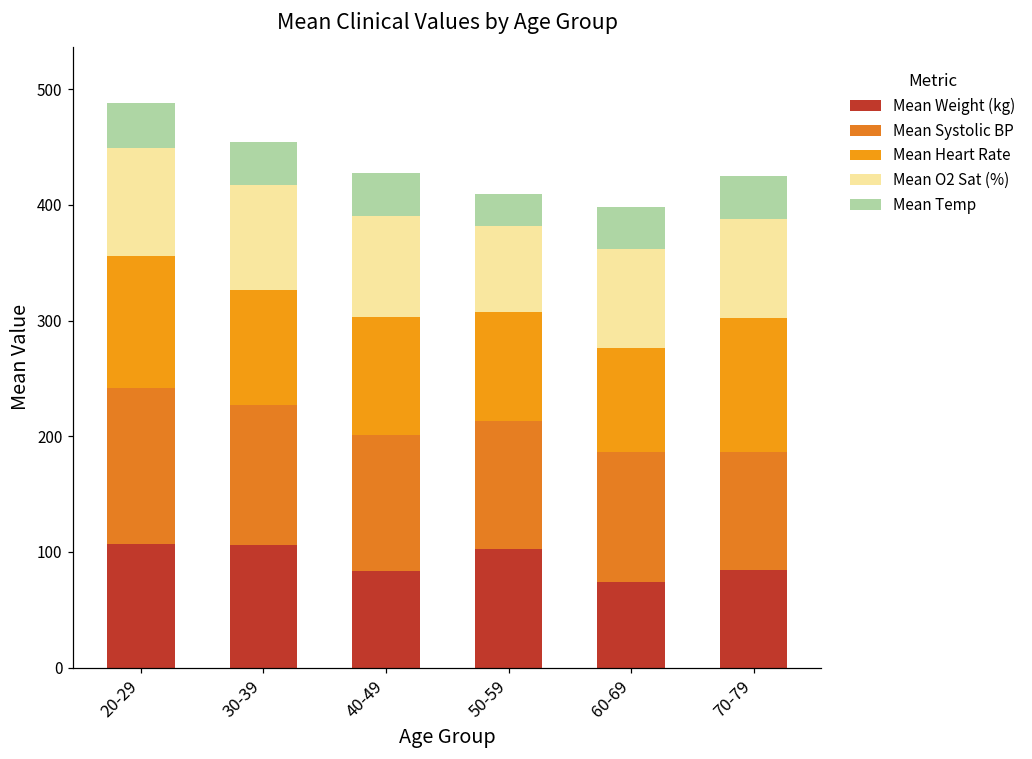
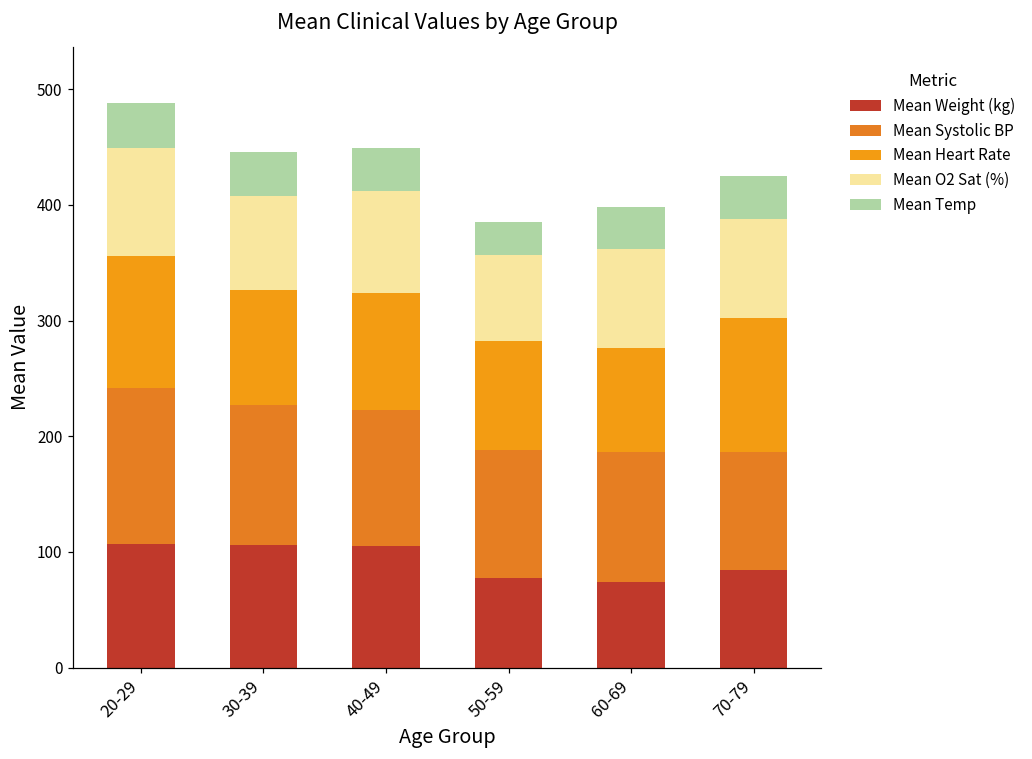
Mean O2 Sat (%), 30-39: 91 -> 82
Mean Weight (kg), 40-49: 84 -> 105
Mean Weight (kg), 50-59: 103 -> 78
